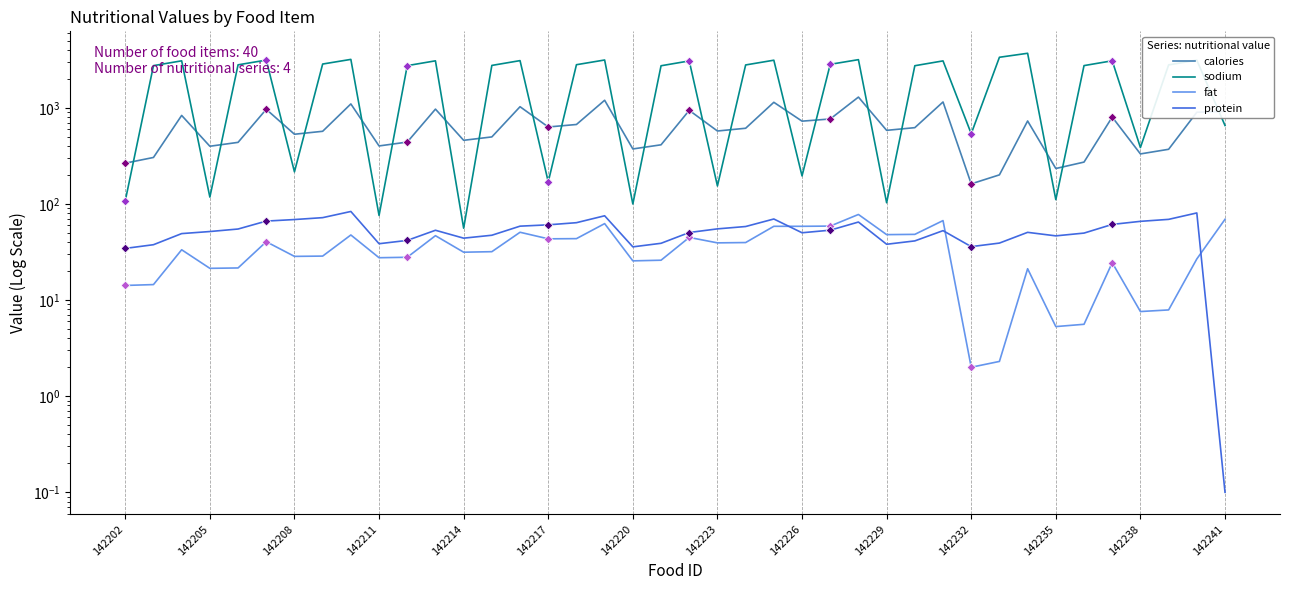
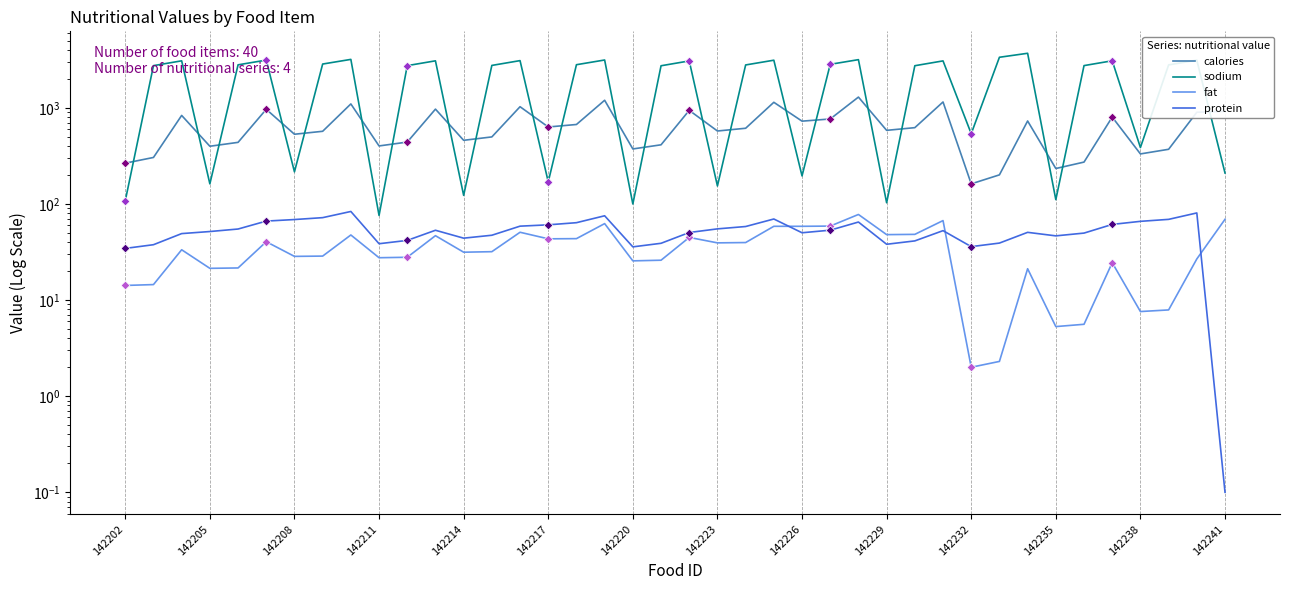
sodium, 142205: 120 -> 160
sodium, 142214: 60 -> 120
sodium, 142241: 700 -> 210
